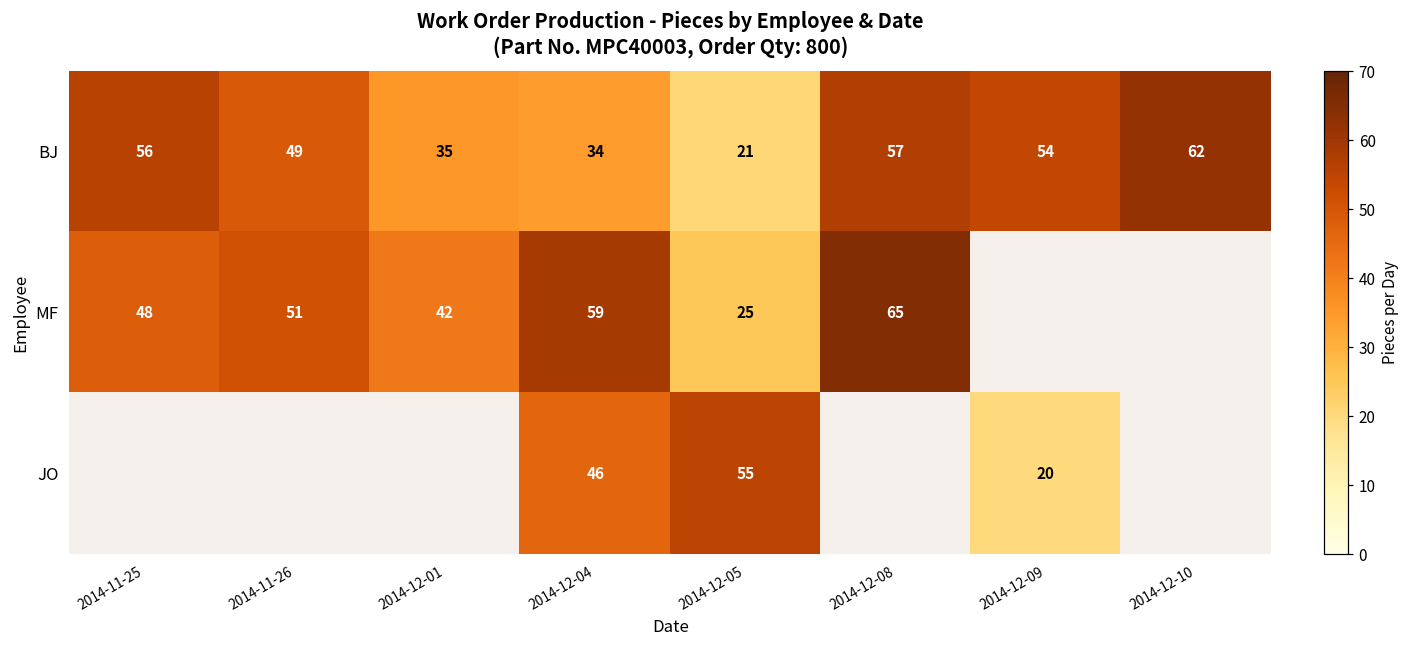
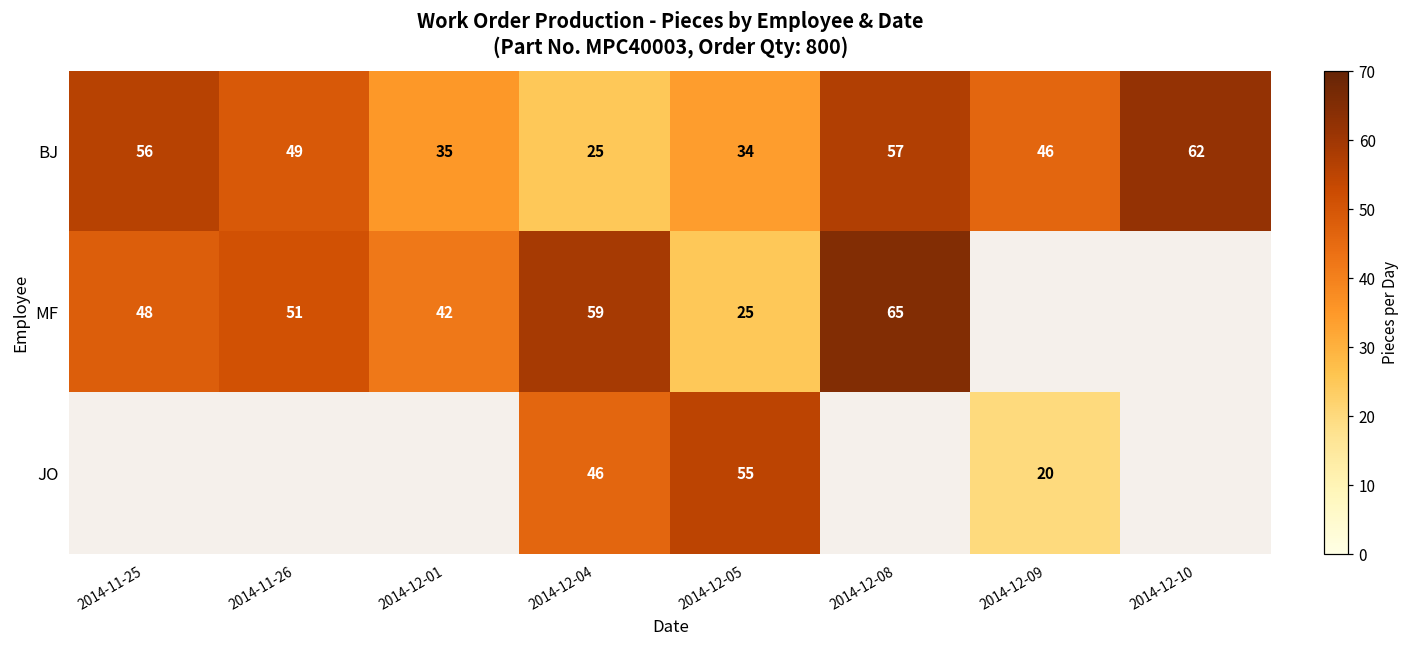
BJ, 2014-12-04: 34 -> 25
BJ, 2014-12-05: 21 -> 34
BJ, 2014-12-09: 54 -> 46
